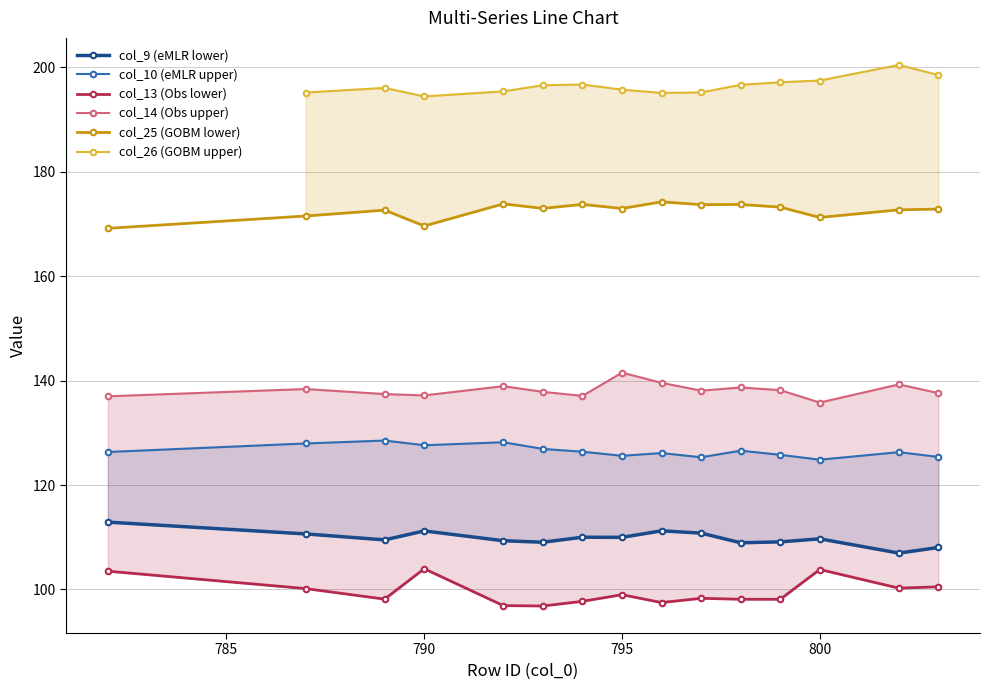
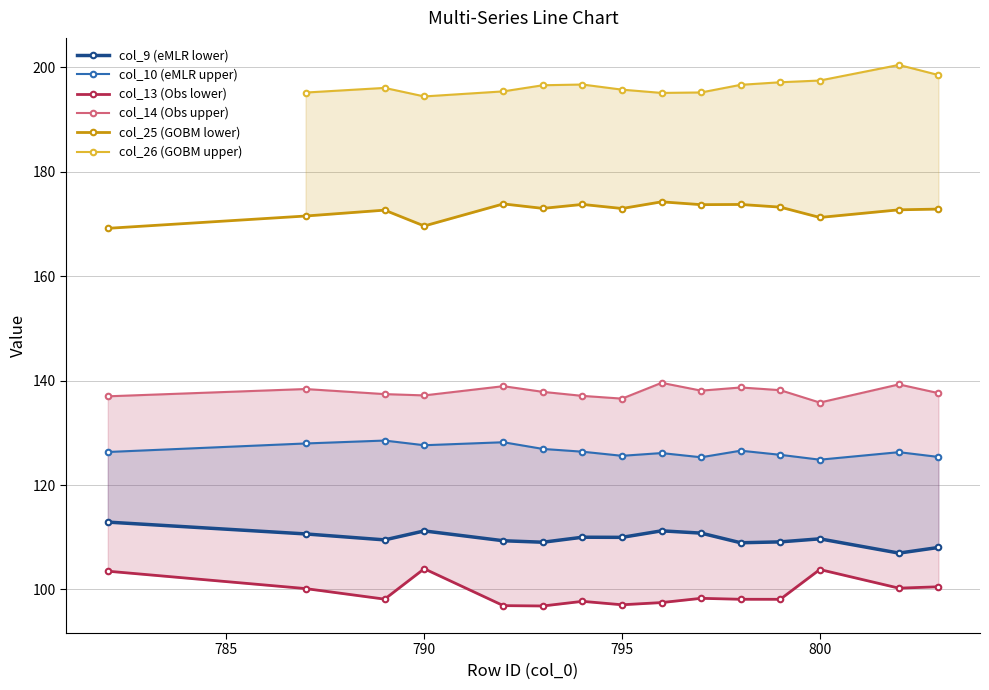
col_13 (Obs lower), 795: 99 -> 97
col_14 (Obs upper), 795: 142 -> 137
